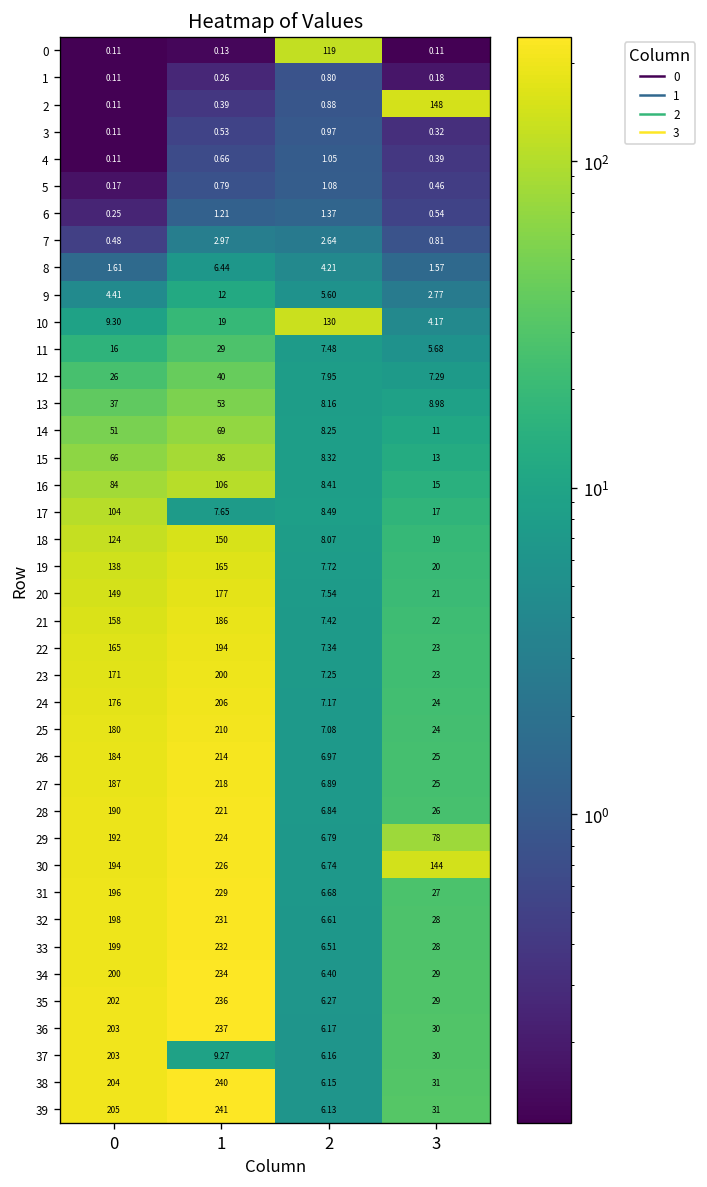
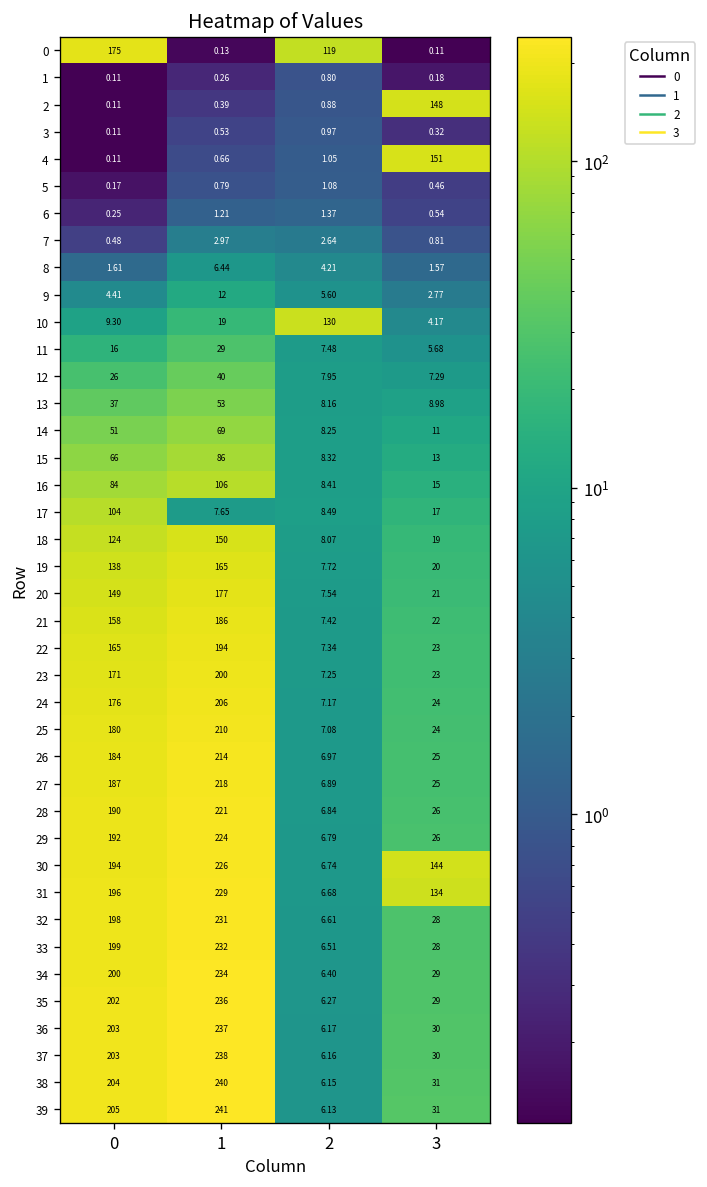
0, 0: 0.11 -> 175
4, 3: 0.39 -> 151
29, 3: 78 -> 26
31, 3: 27 -> 134
37, 1: 9.27 -> 238
